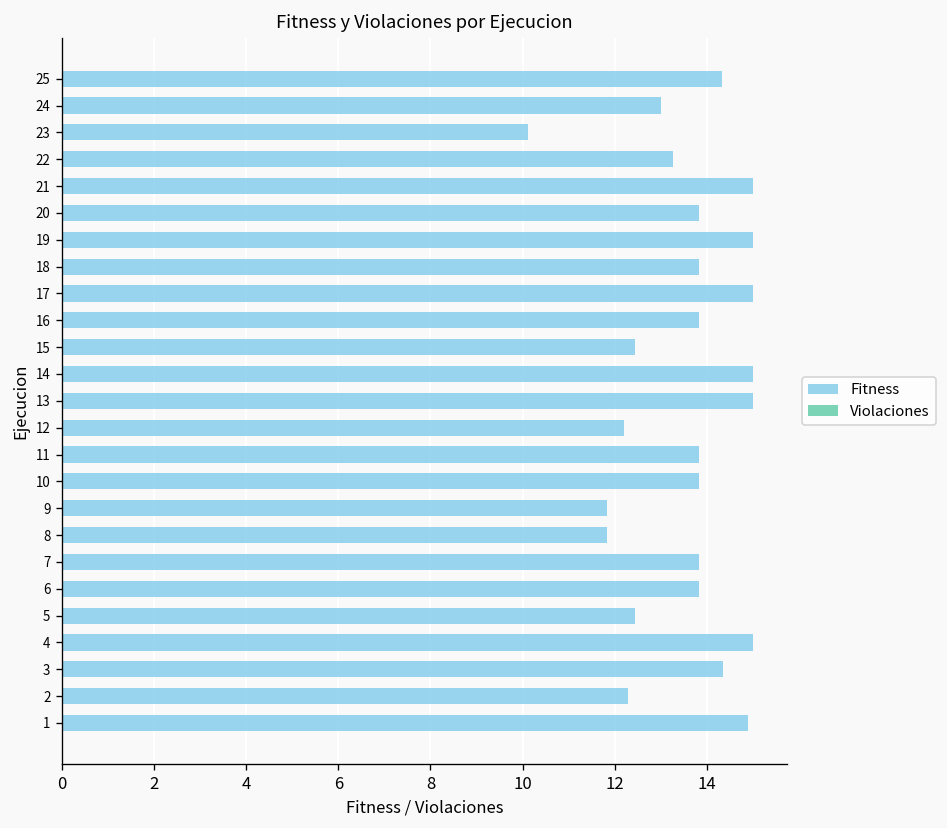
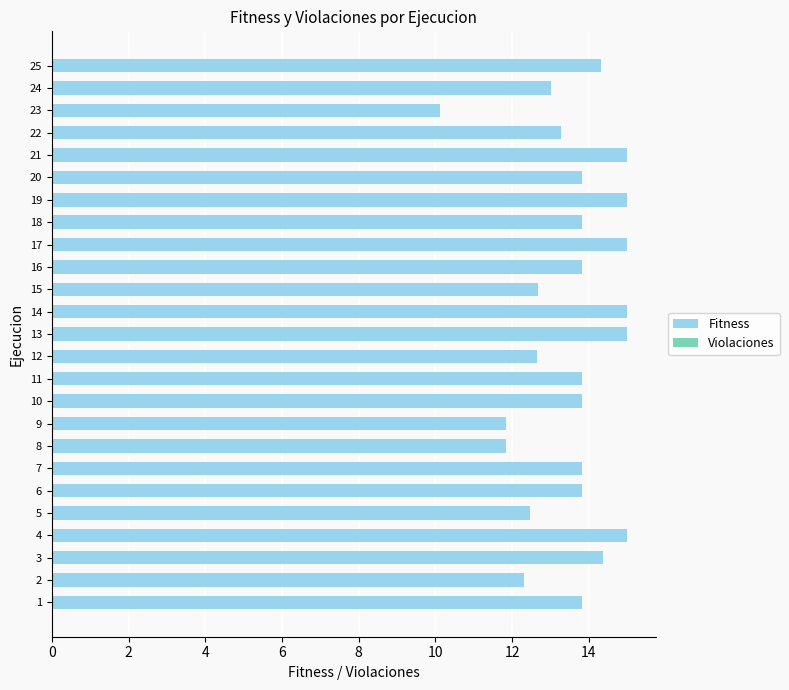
Fitness, 15: 12.5 -> 12.7
Fitness, 12: 12.2 -> 12.7
Fitness, 1: 14.9 -> 13.8
